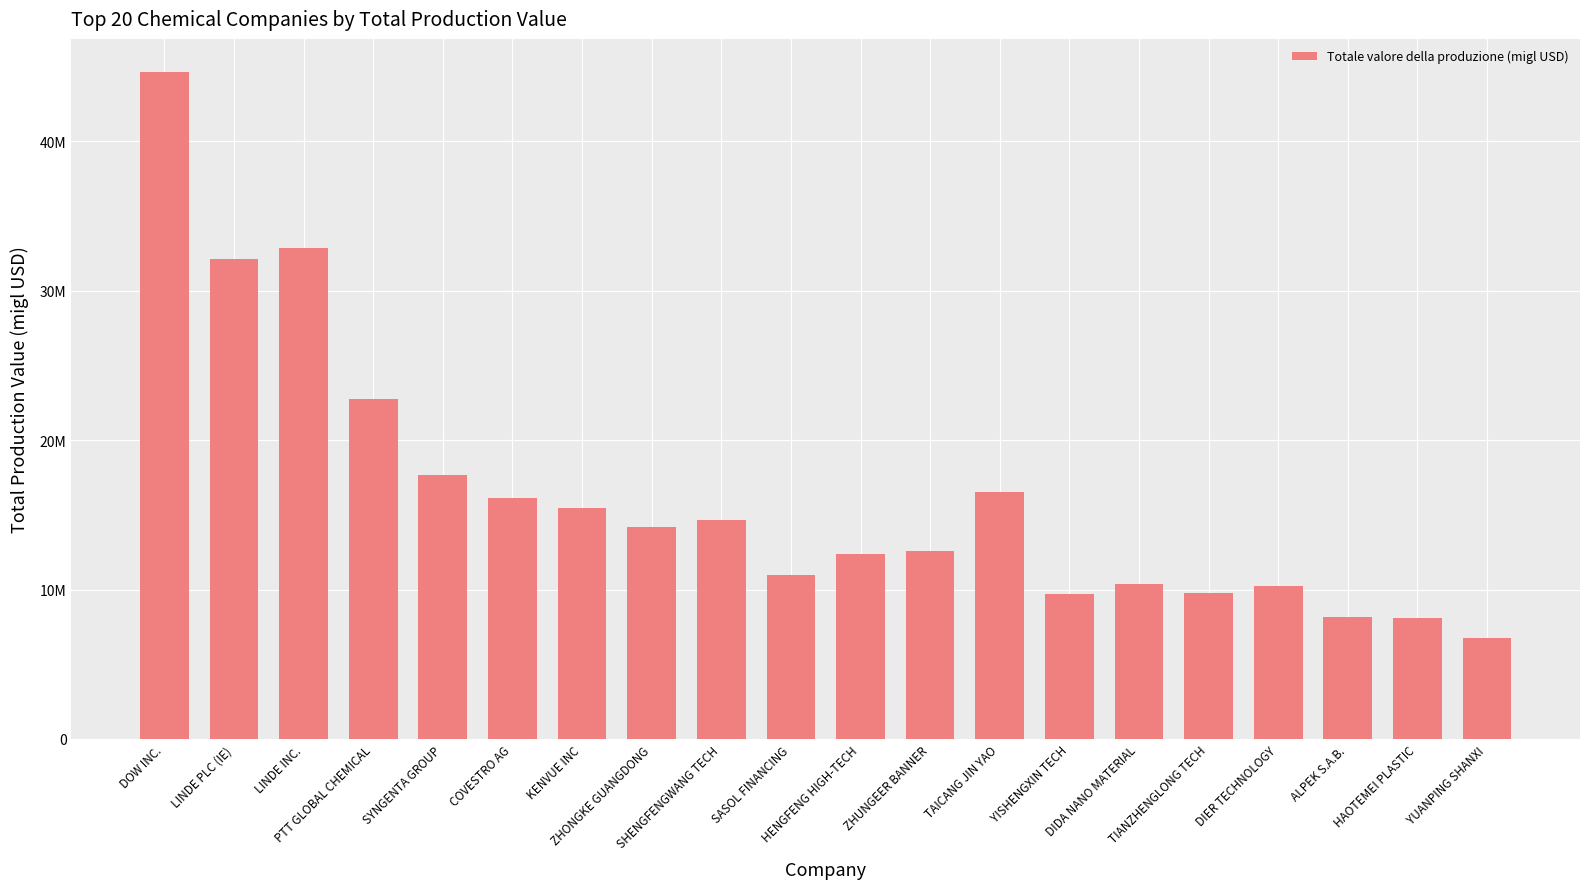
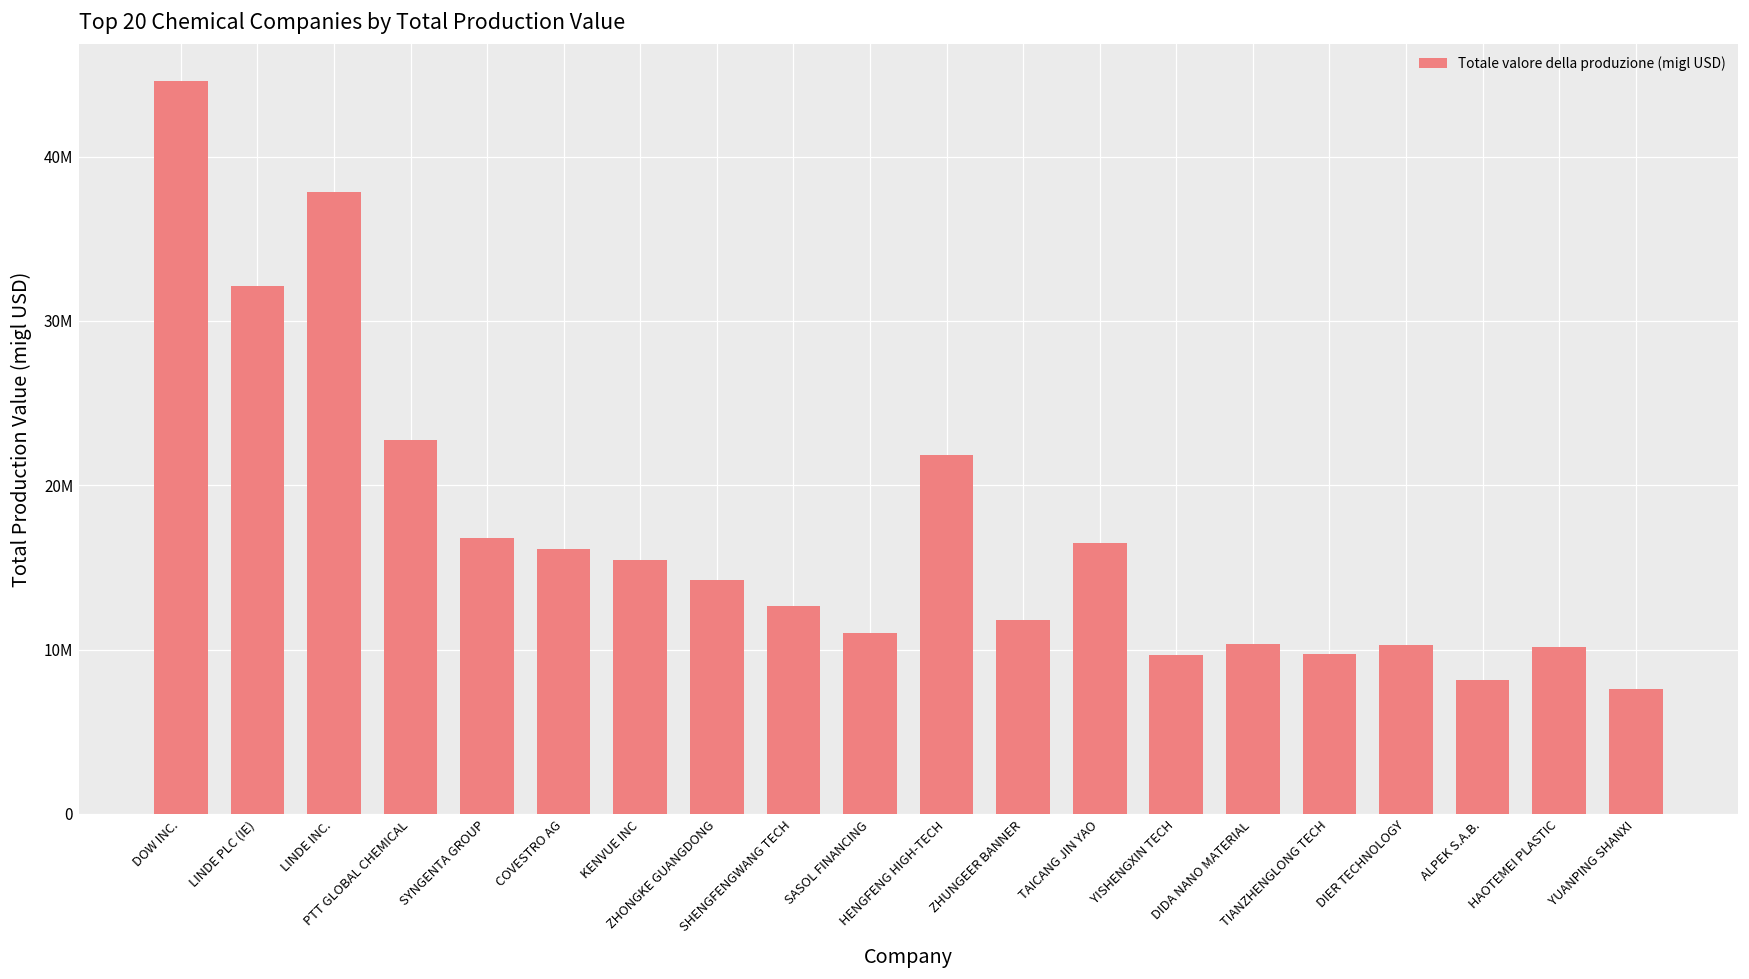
LINDE INC.: 32900000 -> 37800000
SYNGENTA GROUP: 17600000 -> 16800000
SHENGFENGWANG TECH: 14600000 -> 12700000
HENGFENG HIGH-TECH: 12400000 -> 21800000
ZHUNGEER BANNER: 12600000 -> 11800000
HAOTEMEI PLASTIC: 8100000 -> 10100000
YUANPING SHANXI: 6800000 -> 7600000
